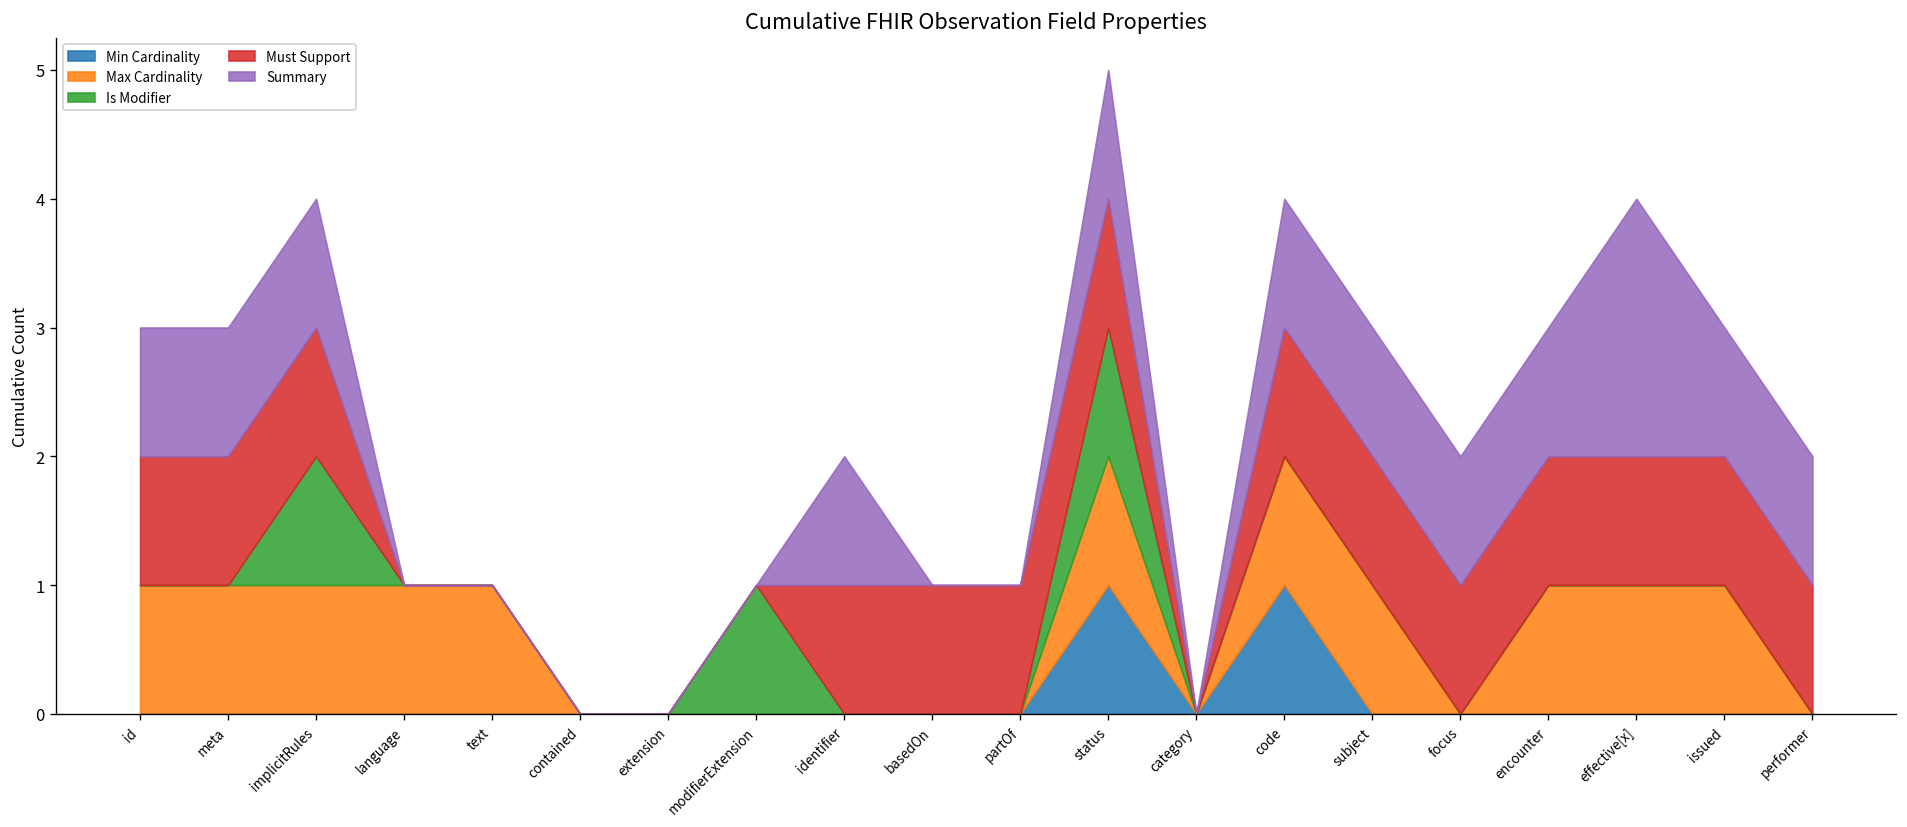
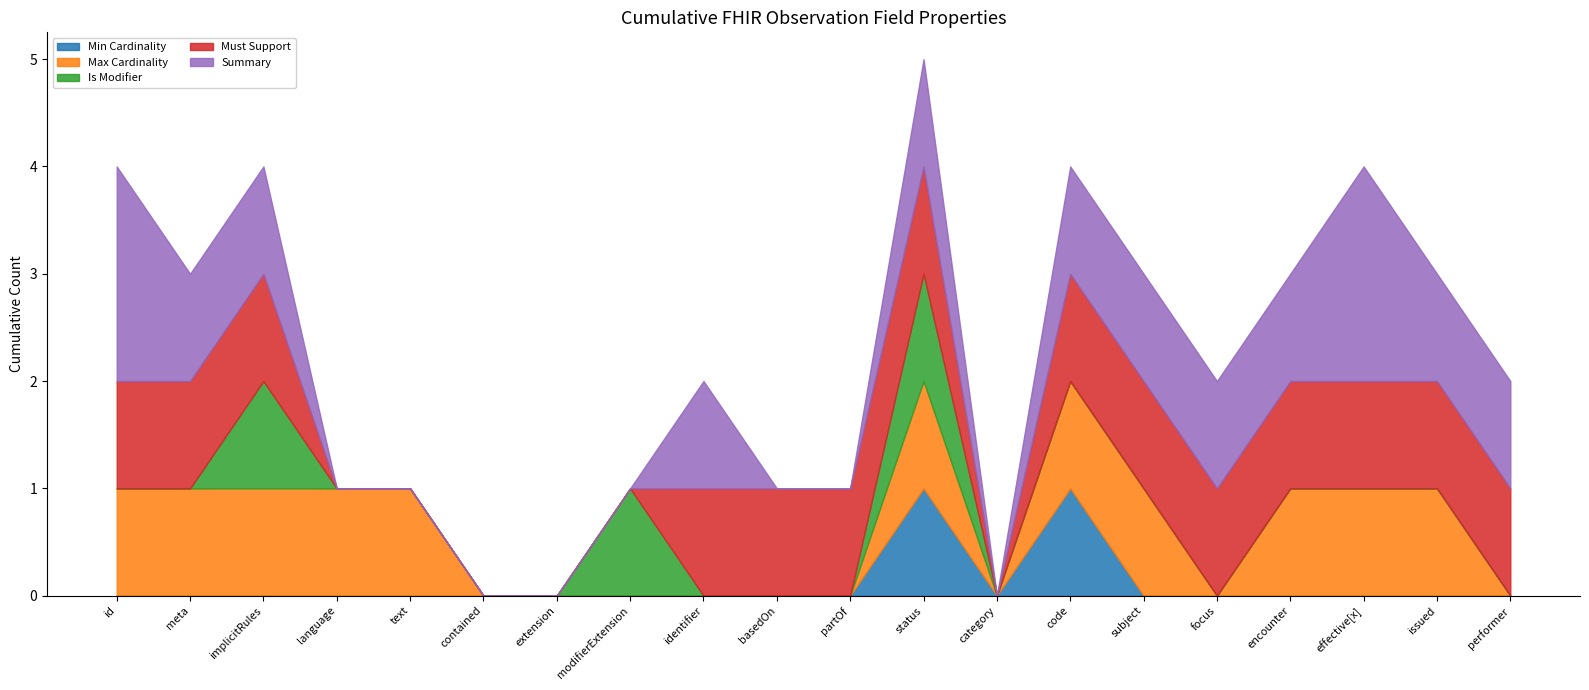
Summary, id: 1 -> 2
